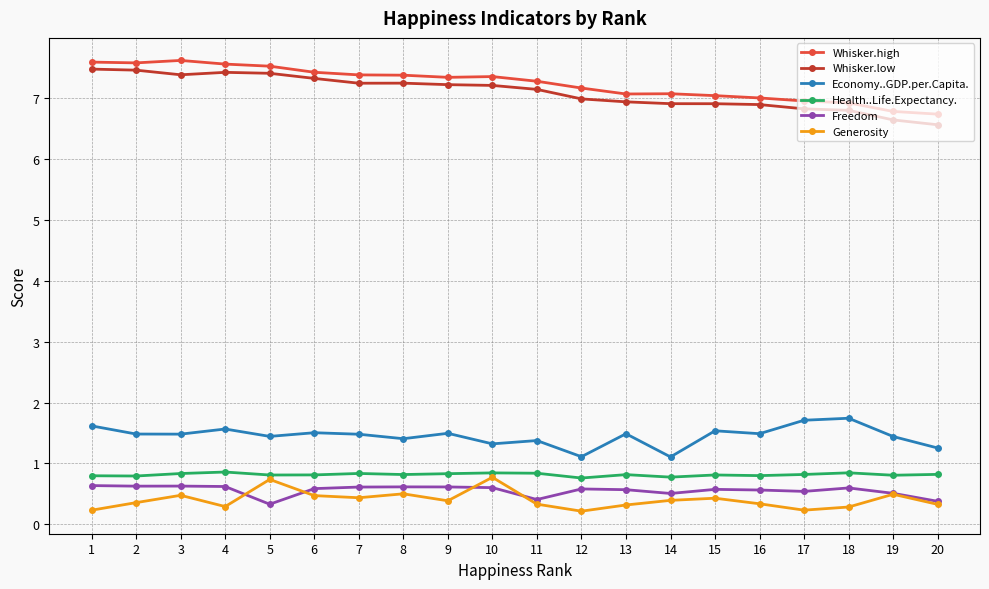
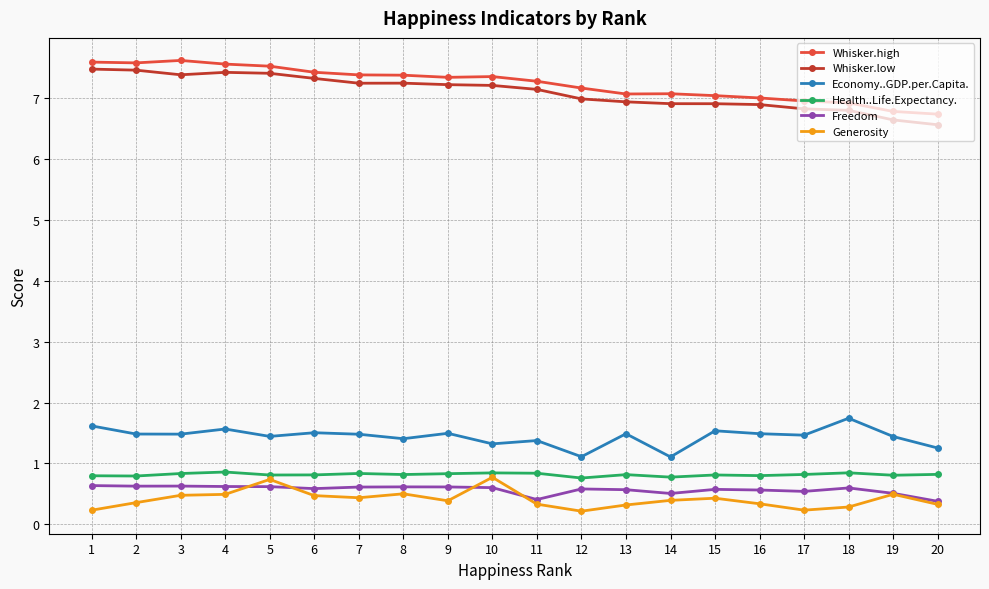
Generosity, 4: 0.3 -> 0.5
Freedom, 5: 0.3 -> 0.6
Economy..GDP.per.Capita., 17: 1.7 -> 1.5
